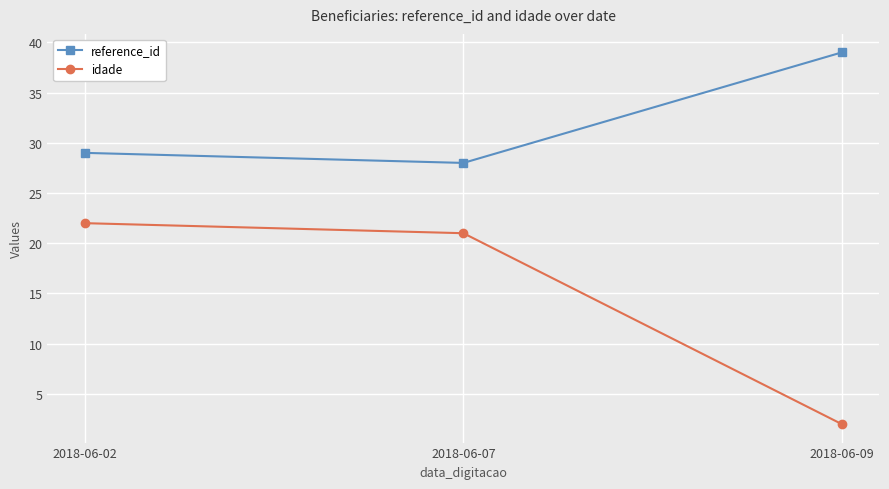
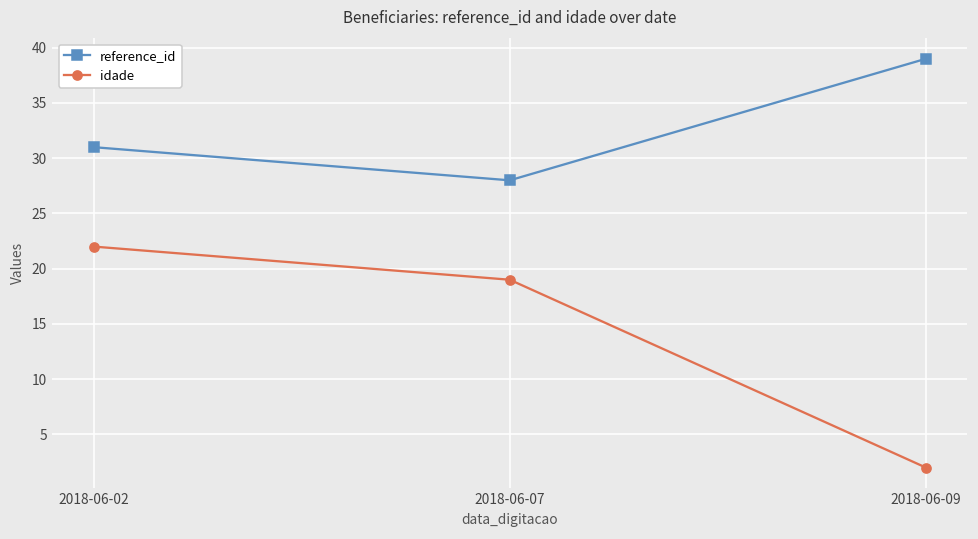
reference_id, 2018-06-02: 29 -> 31
idade, 2018-06-07: 21 -> 19
